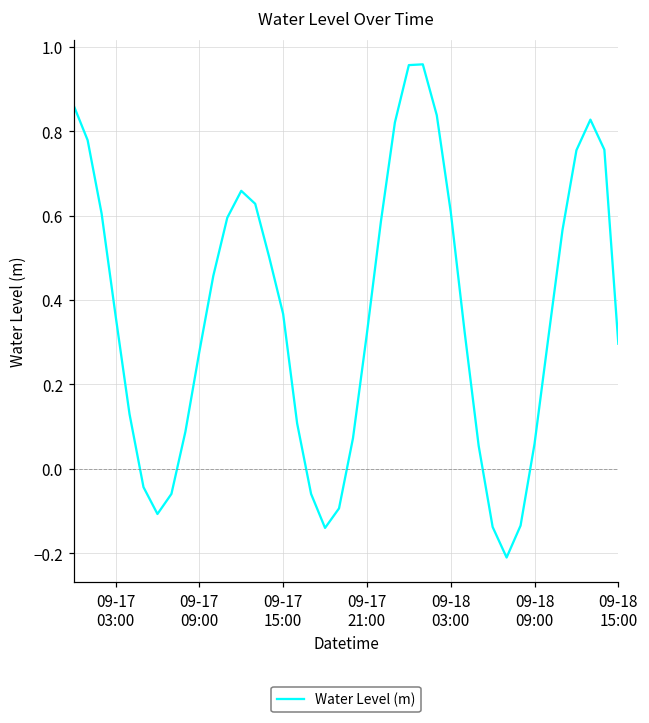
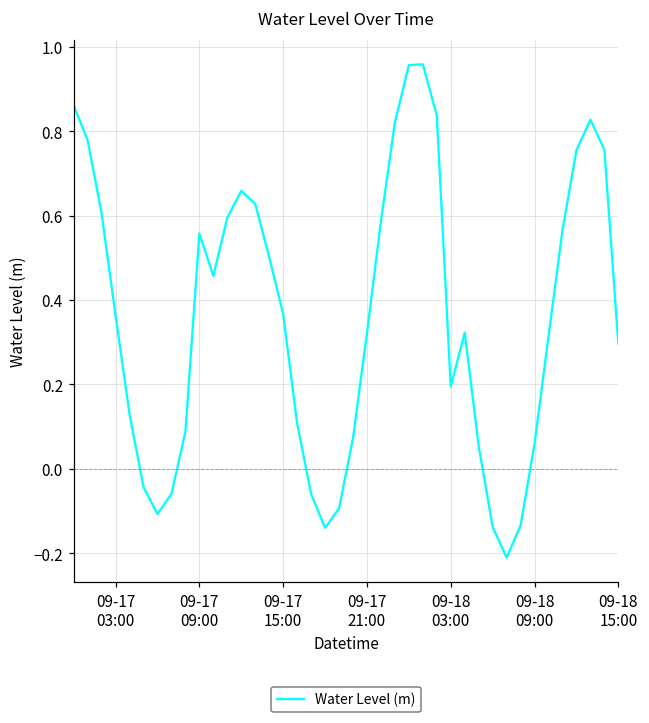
09-17 09:00: 0.28 -> 0.56
09-18 03:00: 0.61 -> 0.19
